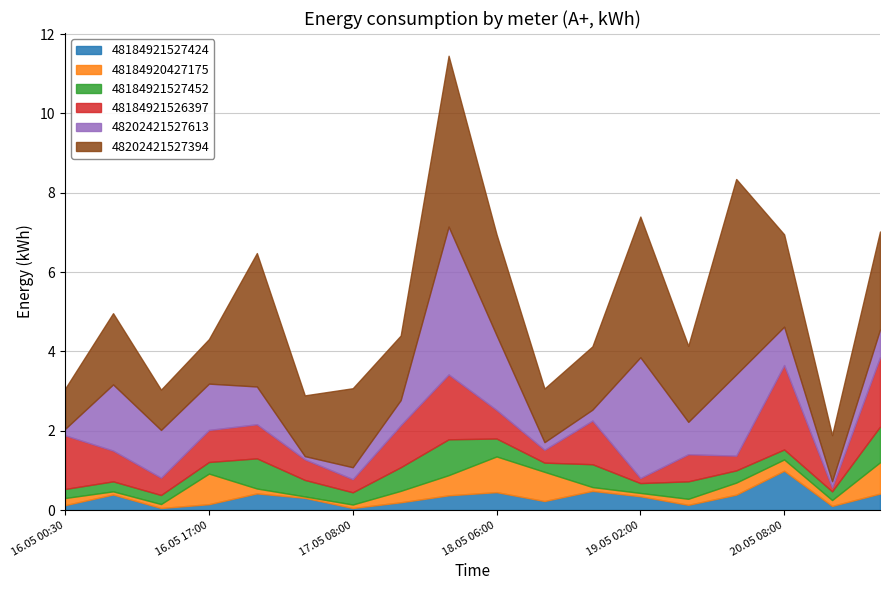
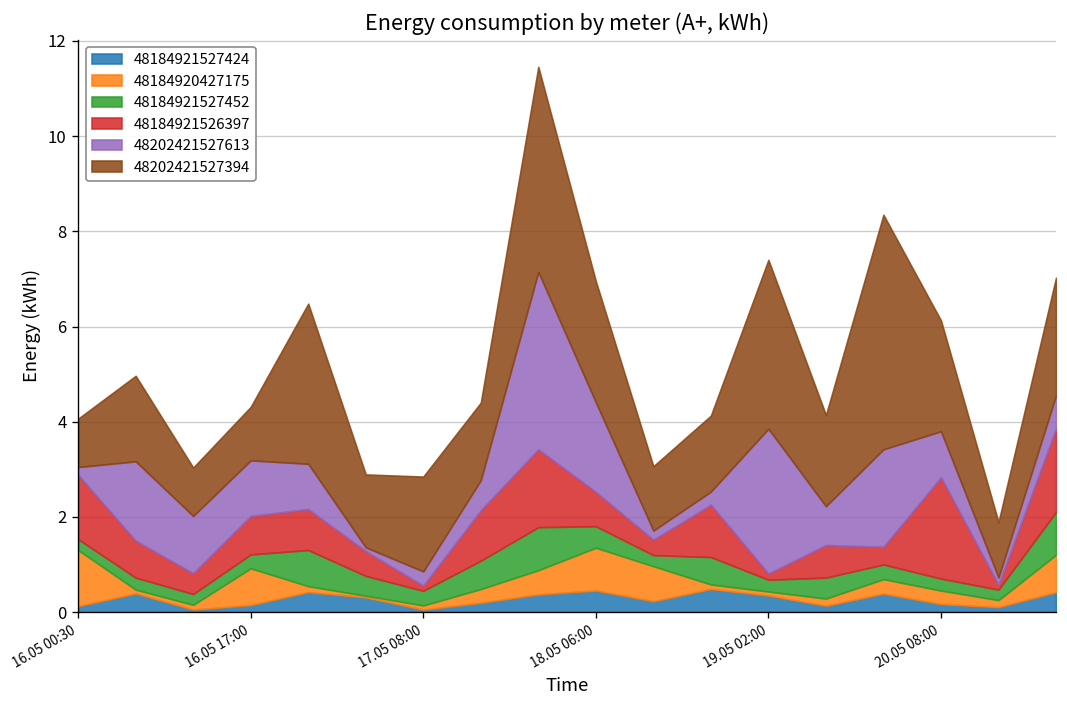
48184920427175, 16.05 00:30: 0.2 -> 1.2
48184921526397, 17.05 08:00: 0.3 -> 0.1
48184921527424, 20.05 08:00: 1.0 -> 0.2
